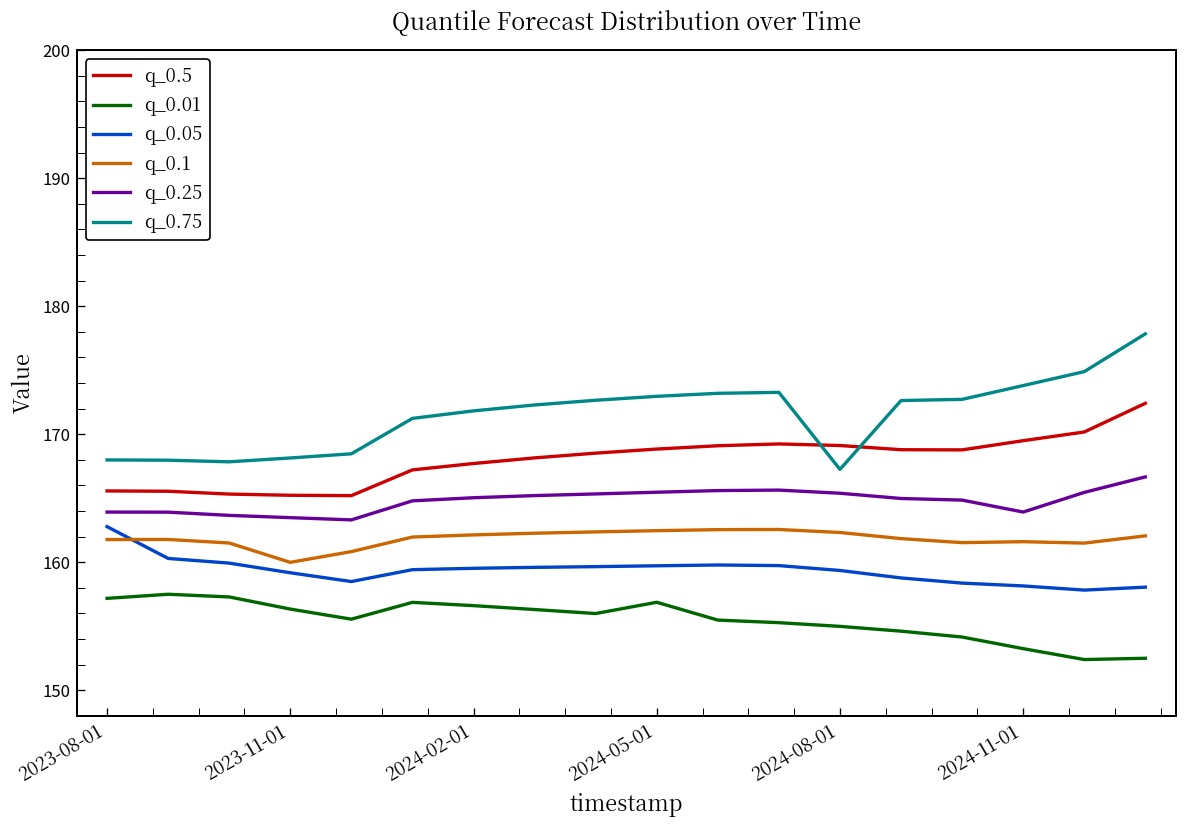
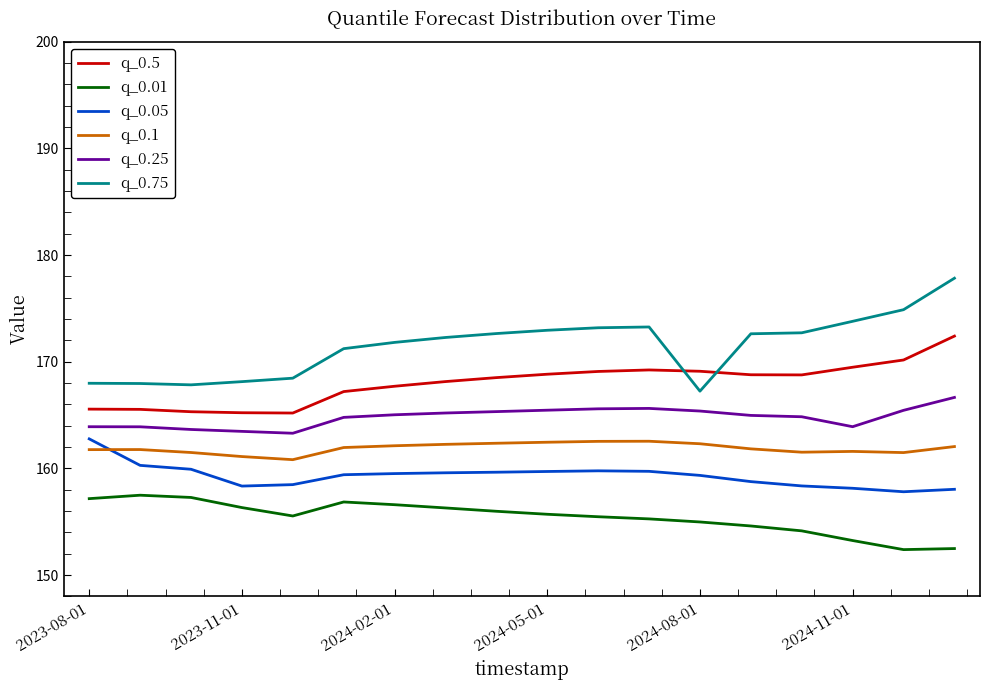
q_0.05, 2023-11-01: 159.2 -> 158.3
q_0.1, 2023-11-01: 160.0 -> 161.1
q_0.01, 2024-05-01: 156.9 -> 155.7
